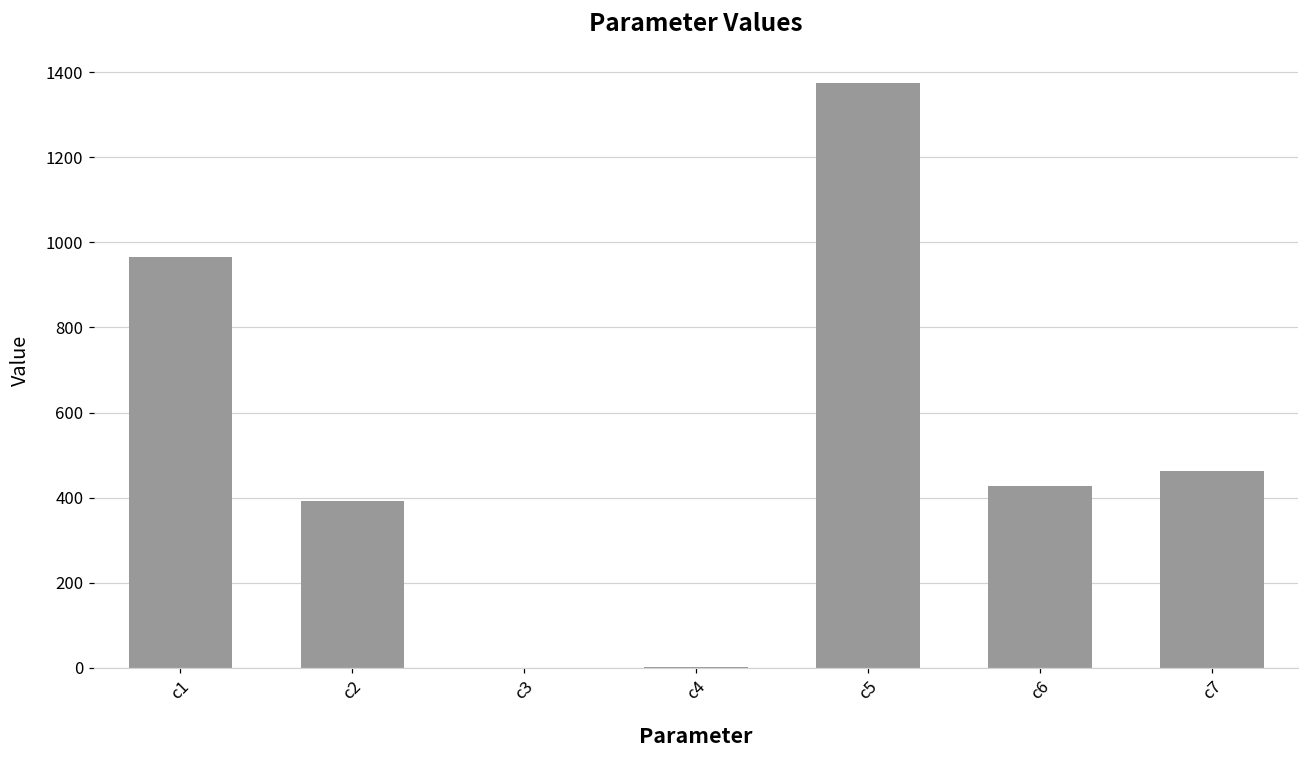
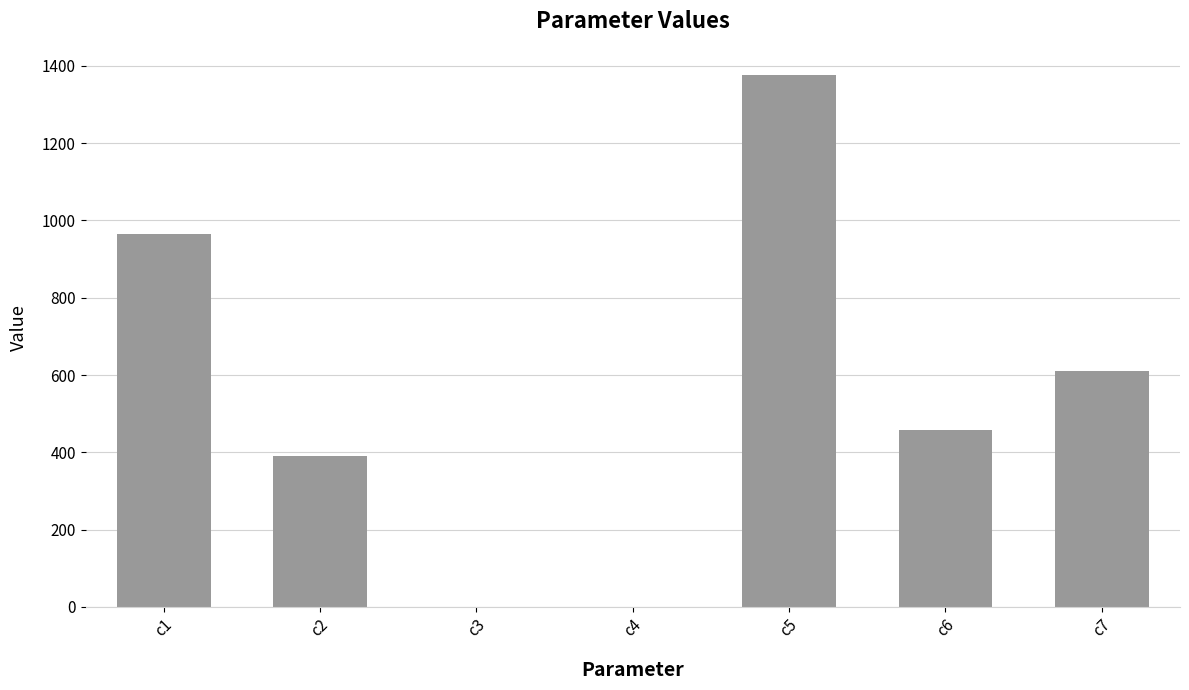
c6: 430 -> 460
c7: 460 -> 610
